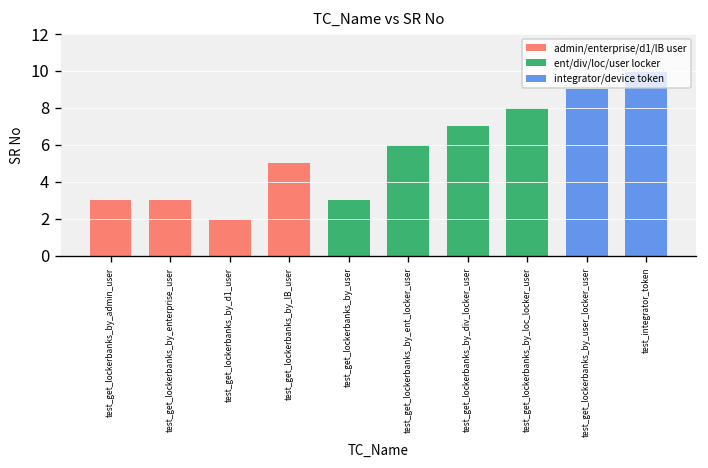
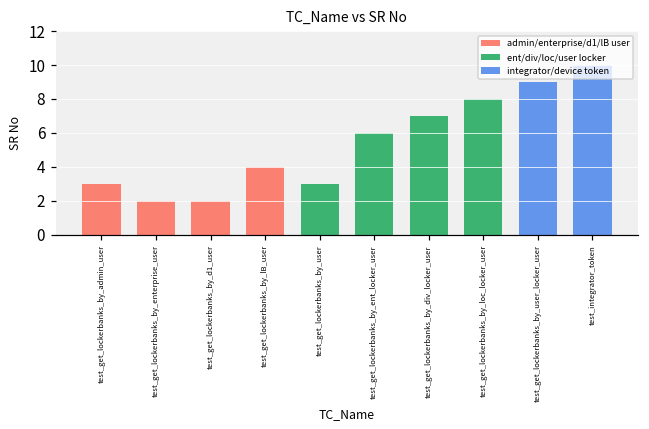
test_get_lockerbanks_by_enterprise_user: 3 -> 2
test_get_lockerbanks_by_lB_user: 5 -> 4
